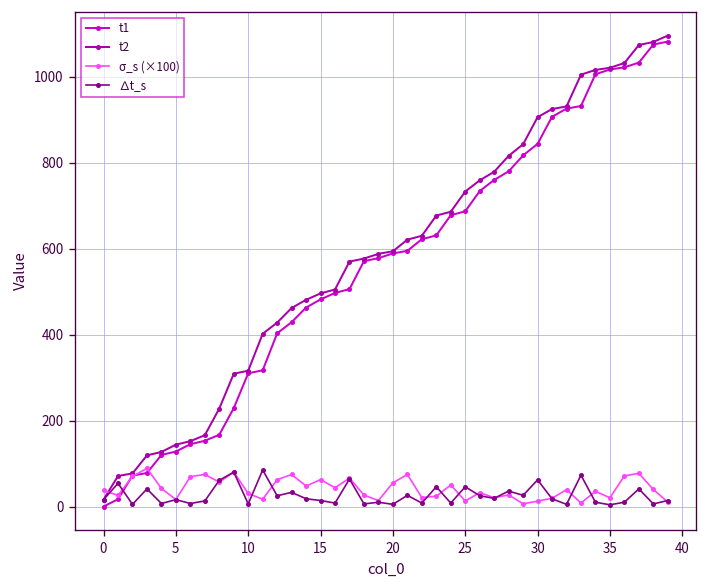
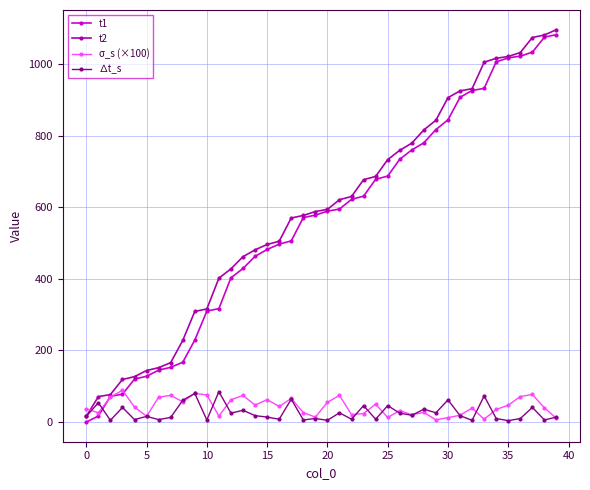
σ_s (×100), 10: 30 -> 80
σ_s (×100), 35: 20 -> 50
